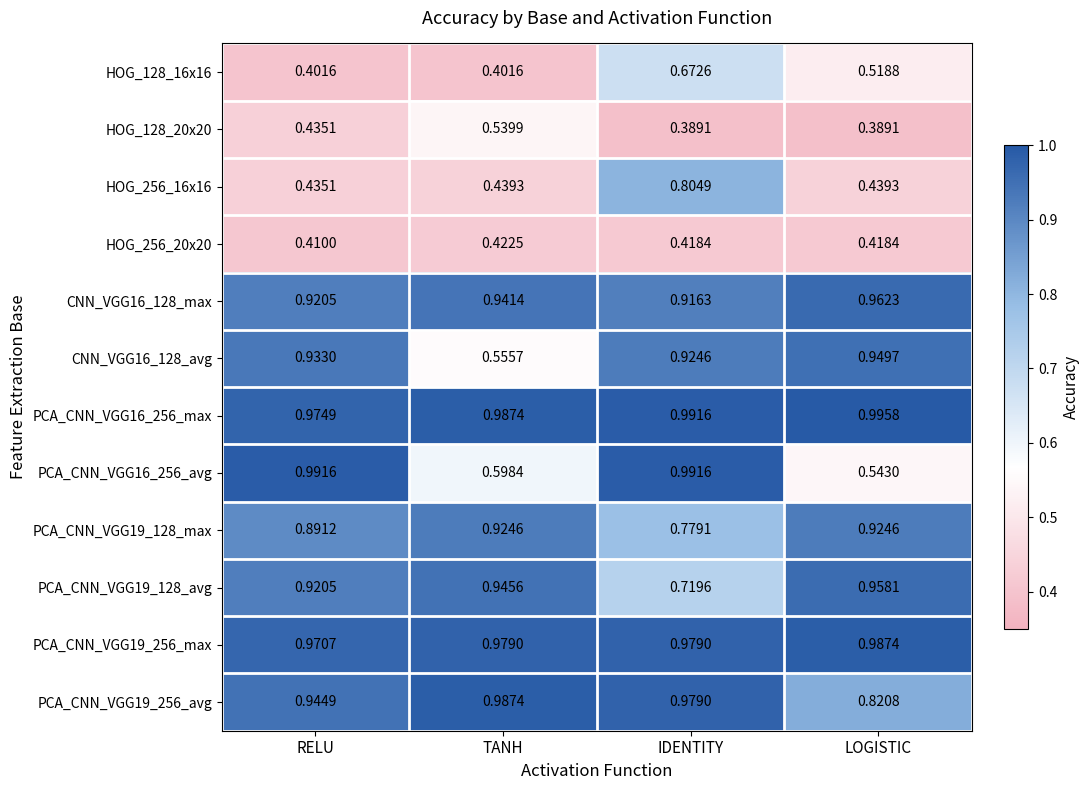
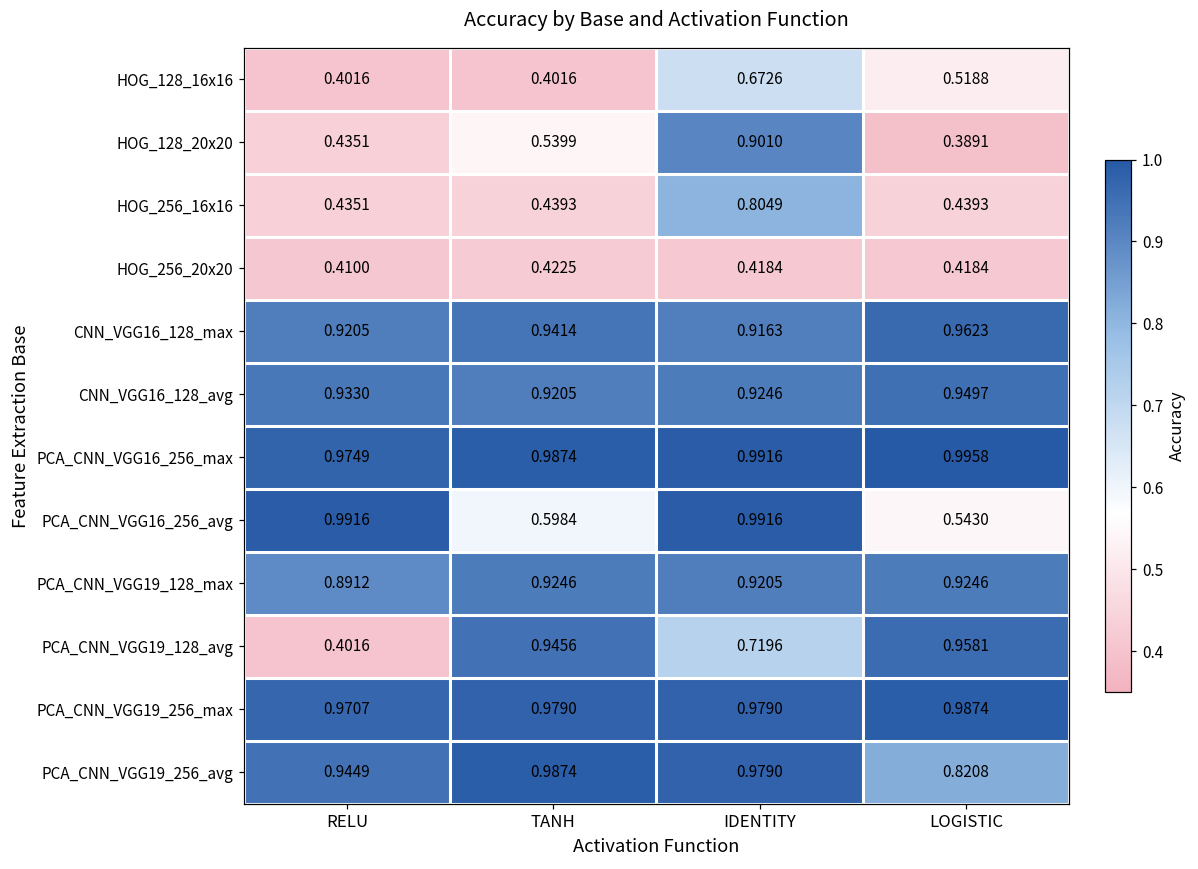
HOG_128_20x20, IDENTITY: 0.3891 -> 0.9010
CNN_VGG16_128_avg, TANH: 0.5557 -> 0.9205
PCA_CNN_VGG19_128_max, IDENTITY: 0.7791 -> 0.9205
PCA_CNN_VGG19_128_avg, RELU: 0.9205 -> 0.4016
